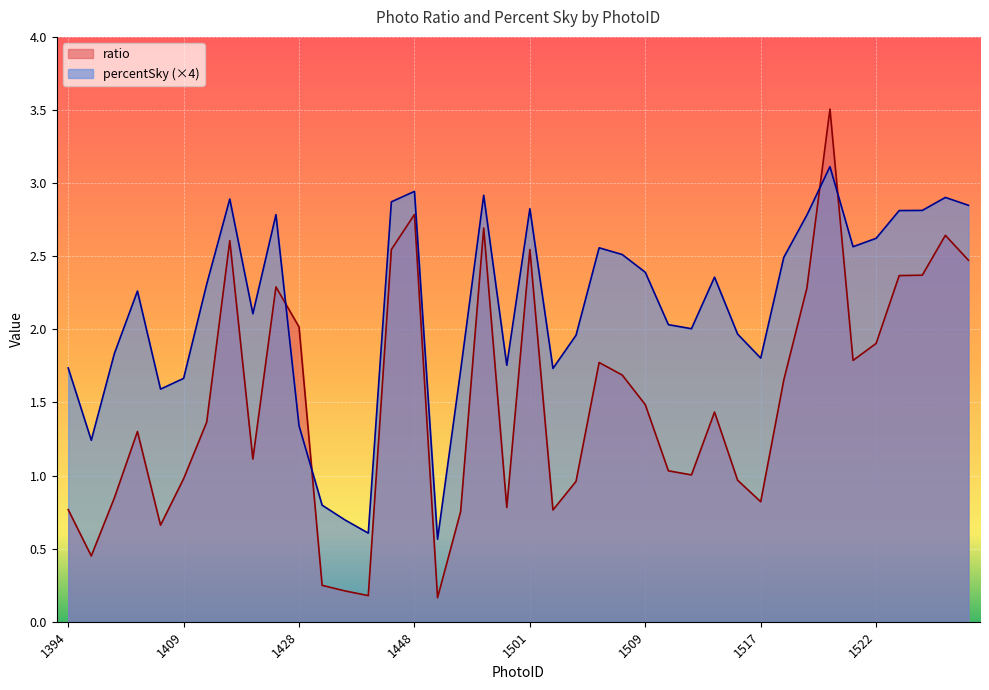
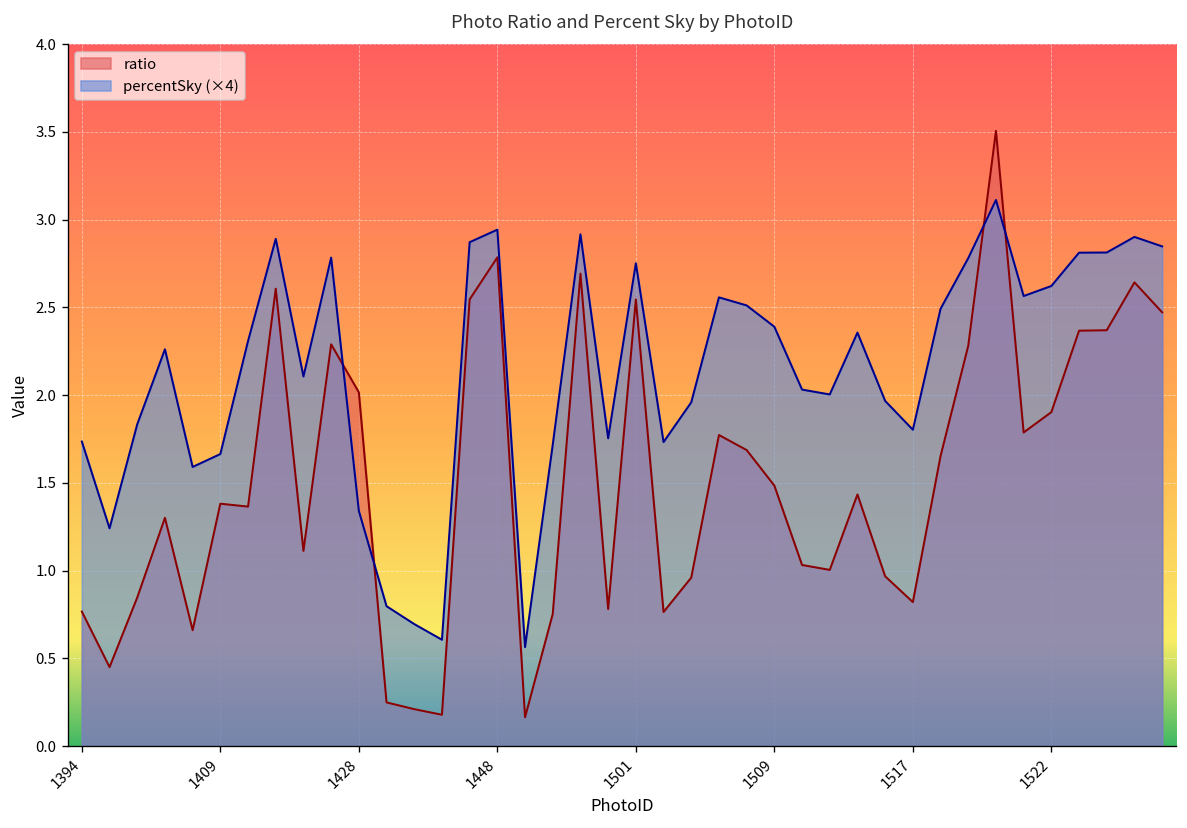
ratio, 1409: 0.98 -> 1.38
percentSky (×4), 1501: 2.82 -> 2.75
